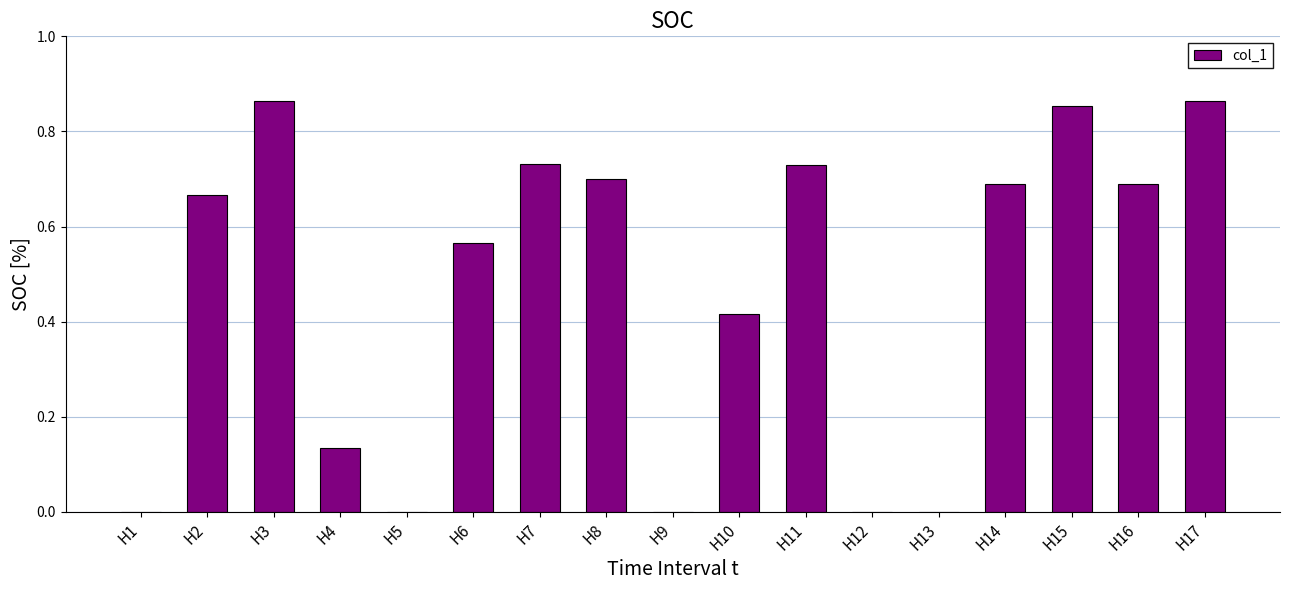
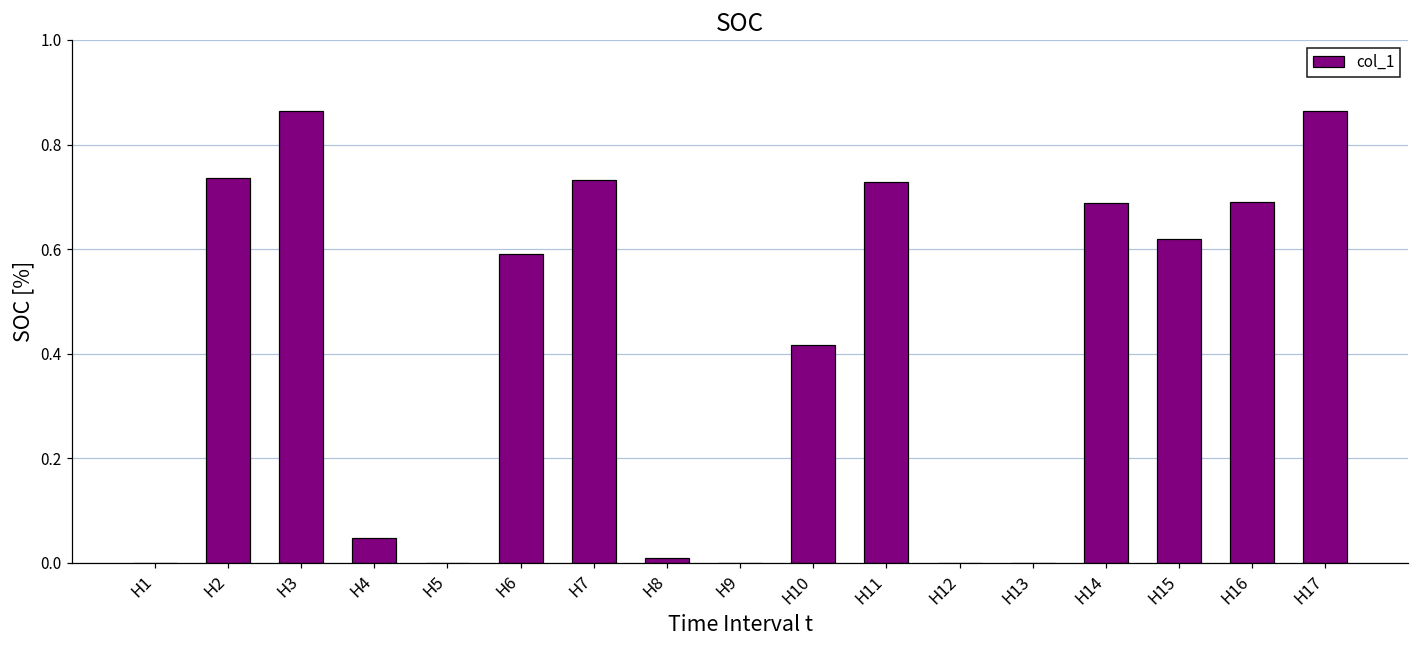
H2: 0.67 -> 0.74
H4: 0.14 -> 0.05
H6: 0.57 -> 0.59
H8: 0.70 -> 0.01
H15: 0.85 -> 0.62
